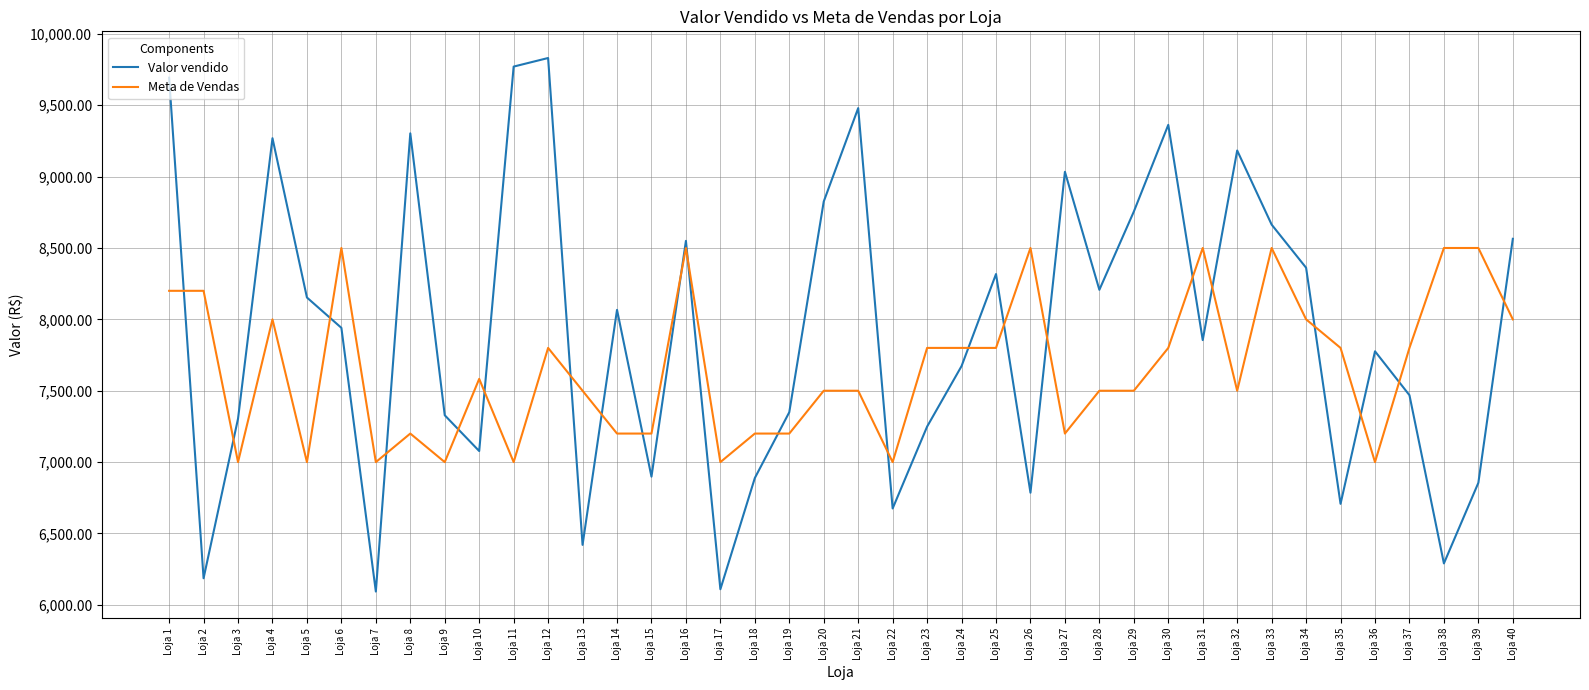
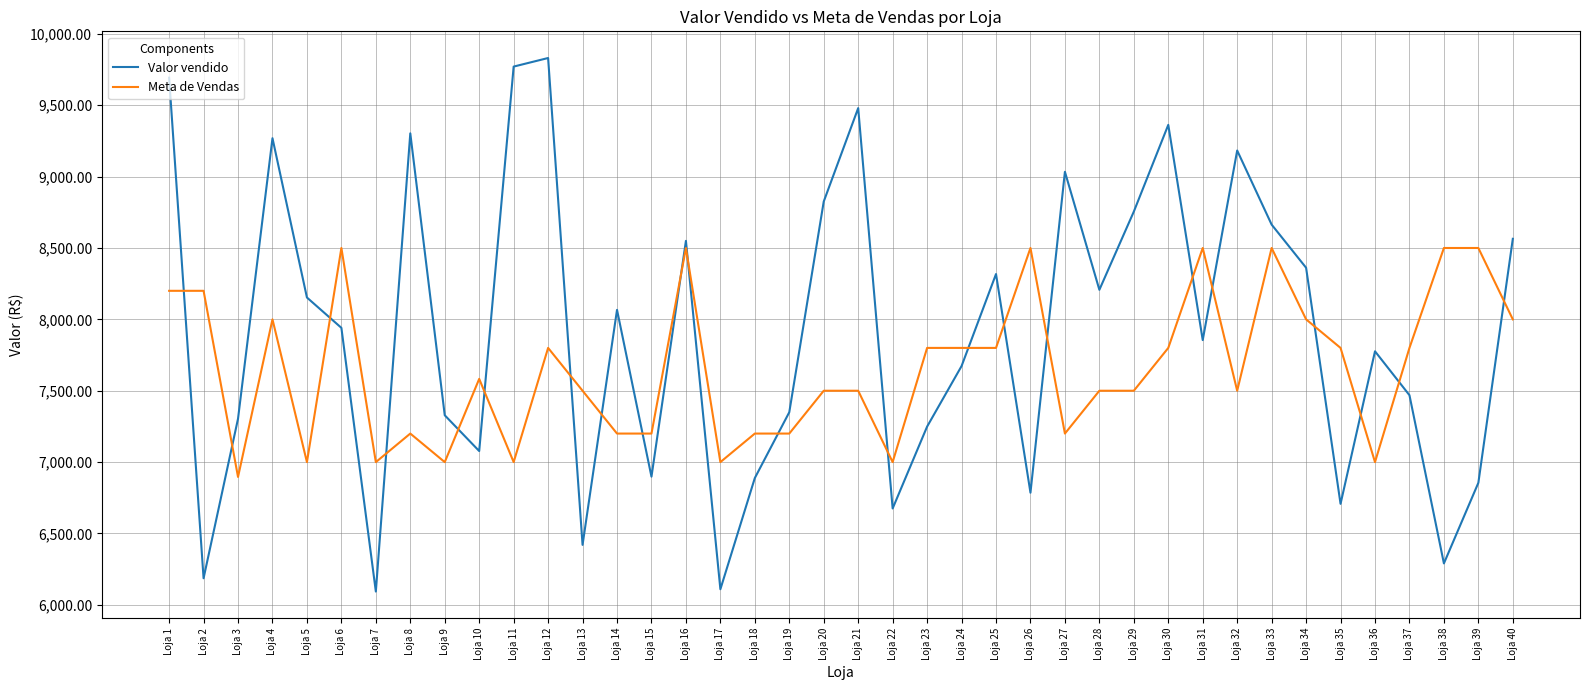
Meta de Vendas, Loja 3: 7,000 -> 6,900
